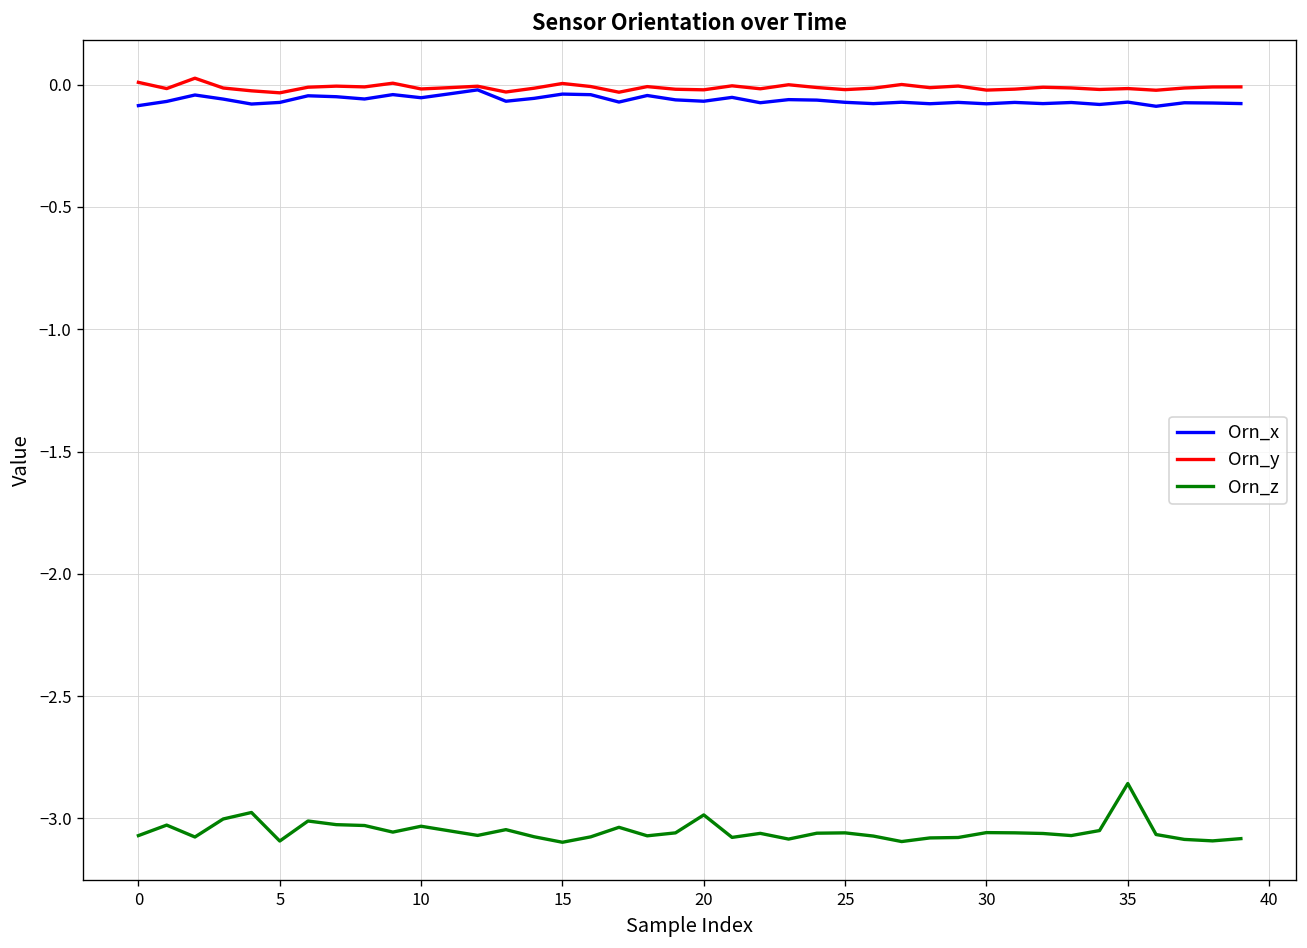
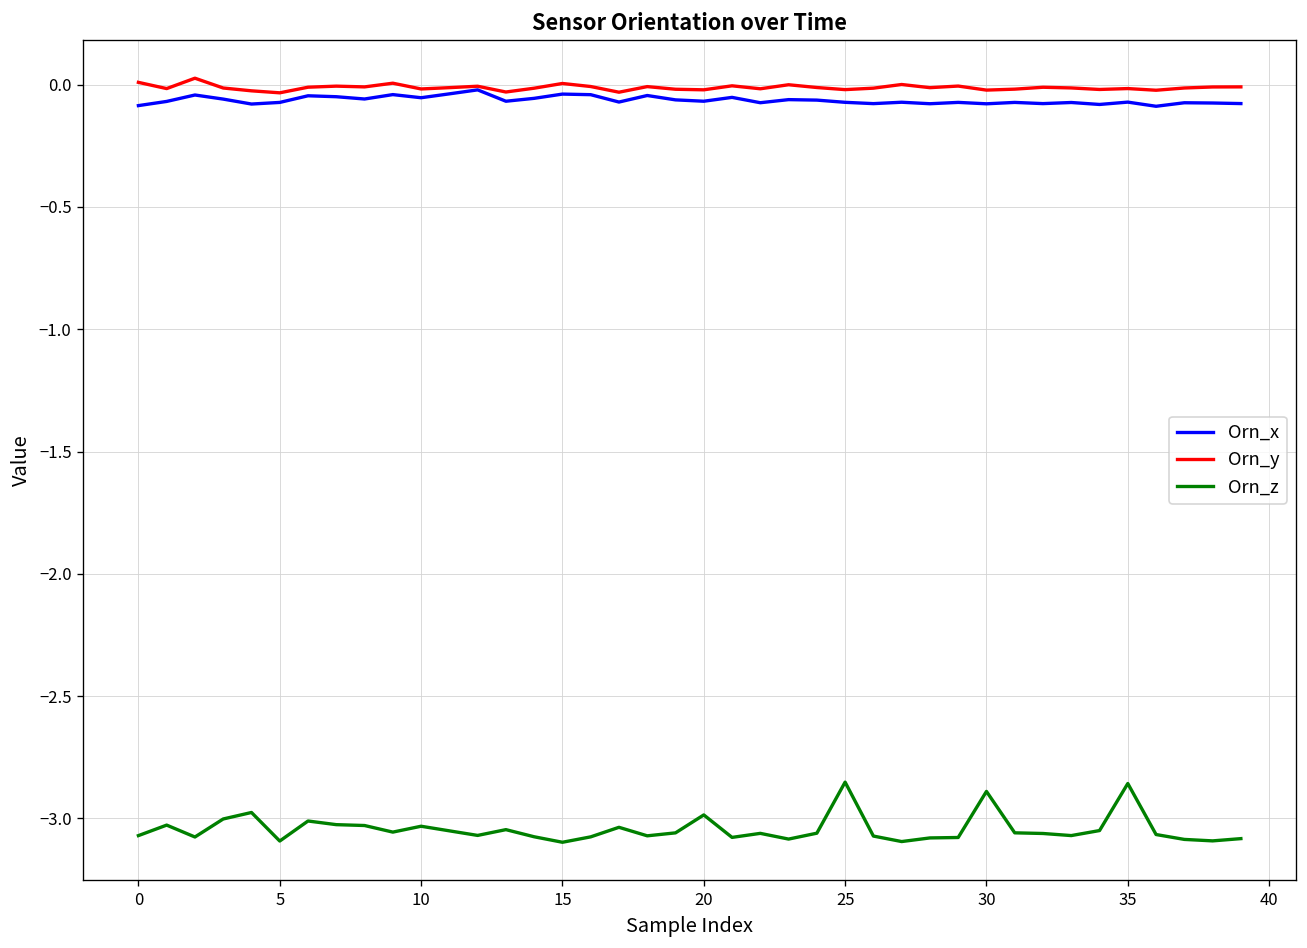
Orn_z, 25: -3.06 -> -2.85
Orn_z, 30: -3.06 -> -2.89
